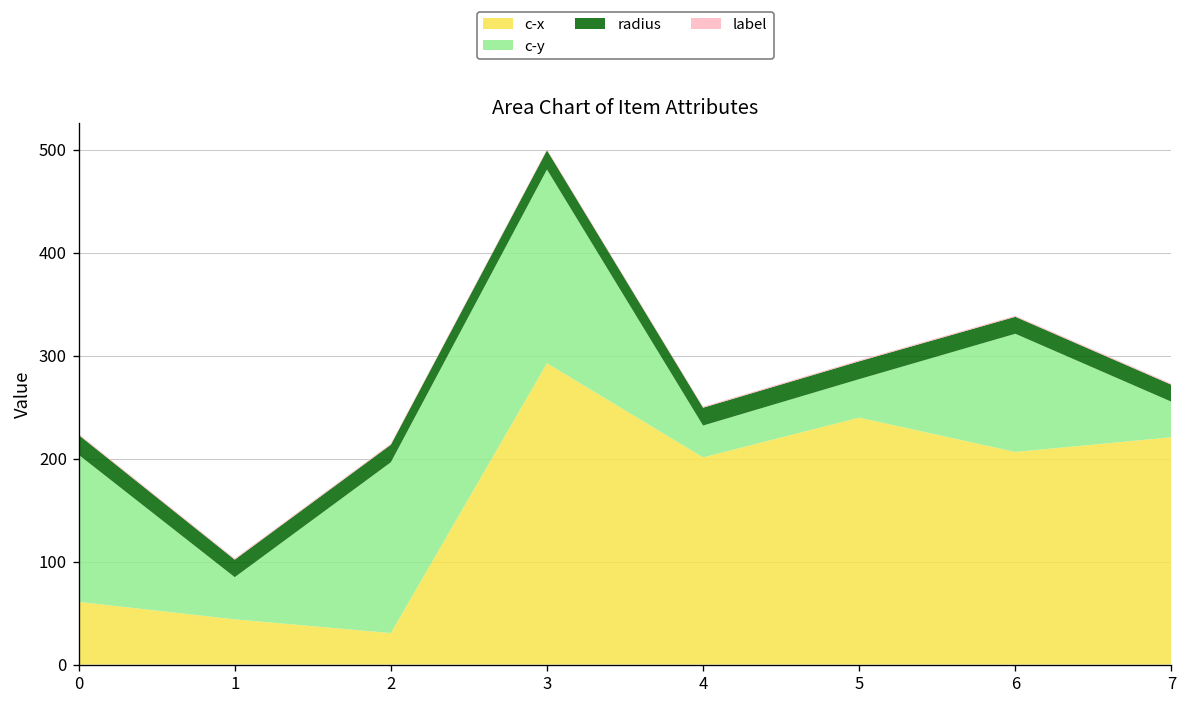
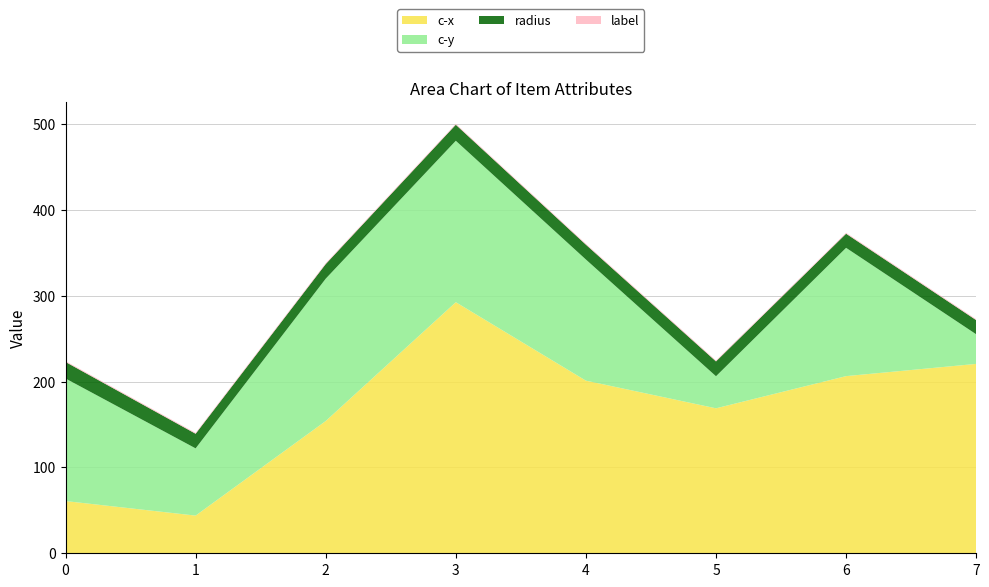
c-y, 1: 40 -> 80
c-x, 2: 30 -> 150
c-y, 4: 30 -> 140
c-x, 5: 240 -> 170
c-y, 6: 110 -> 150
